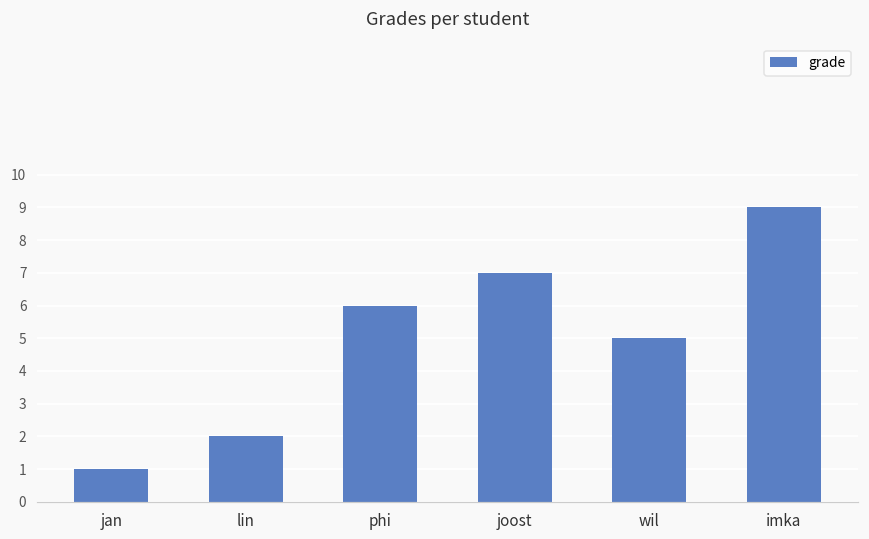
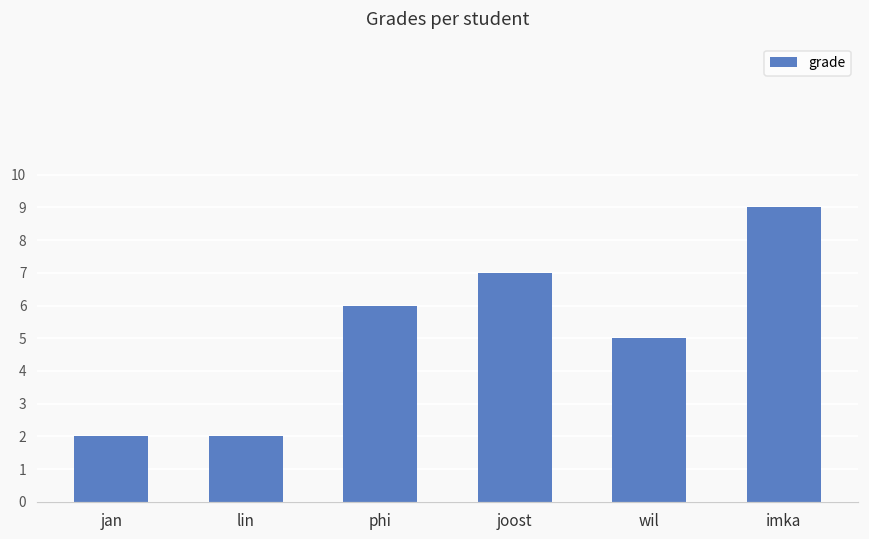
jan: 1 -> 2
